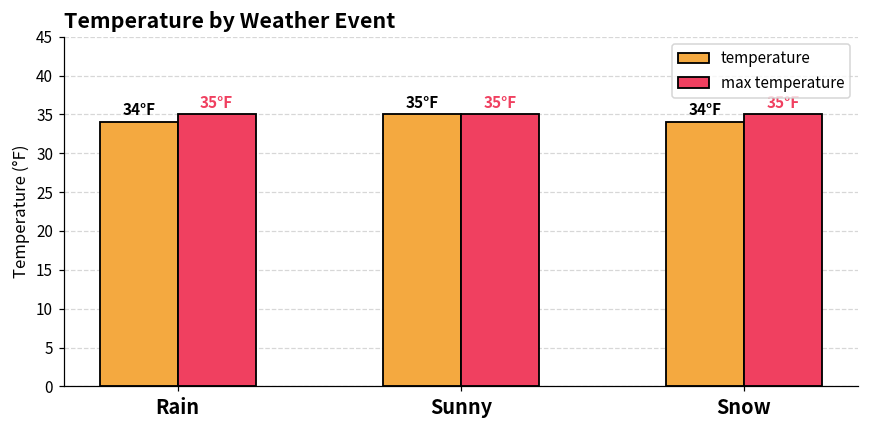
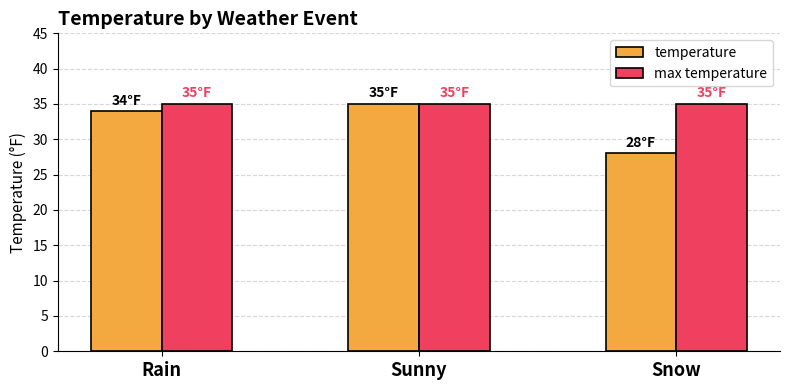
temperature, Snow: 34°F -> 28°F
